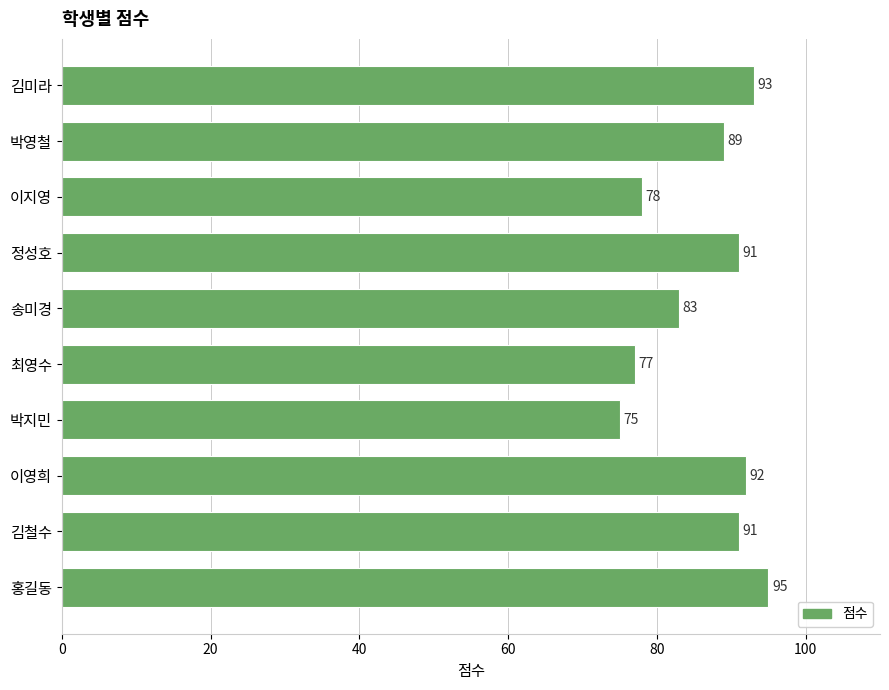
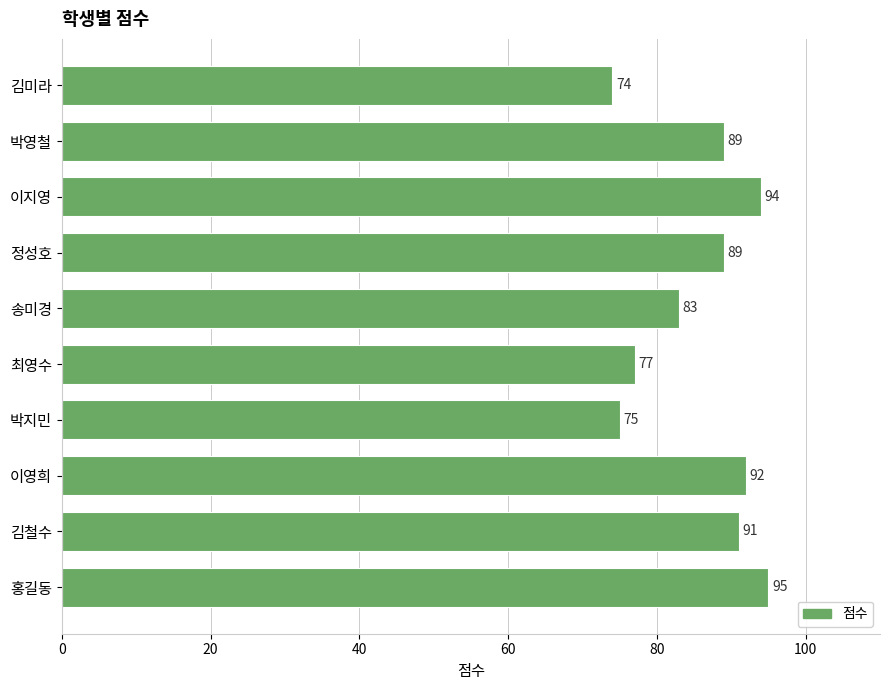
김미라: 93 -> 74
이지영: 78 -> 94
정성호: 91 -> 89
